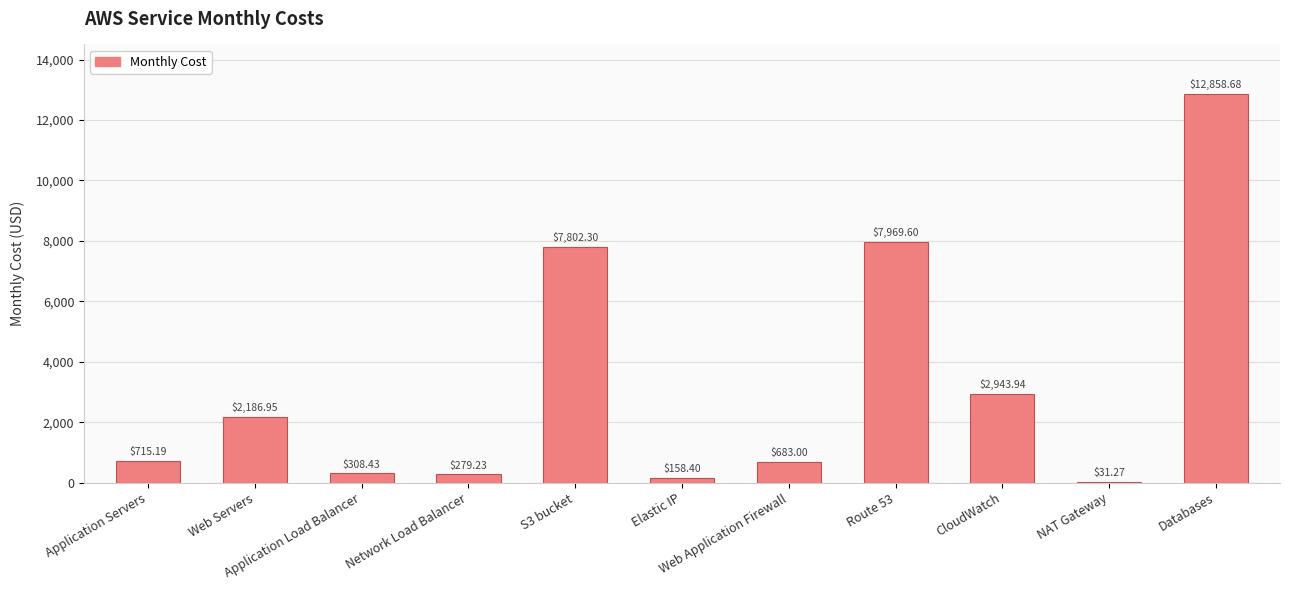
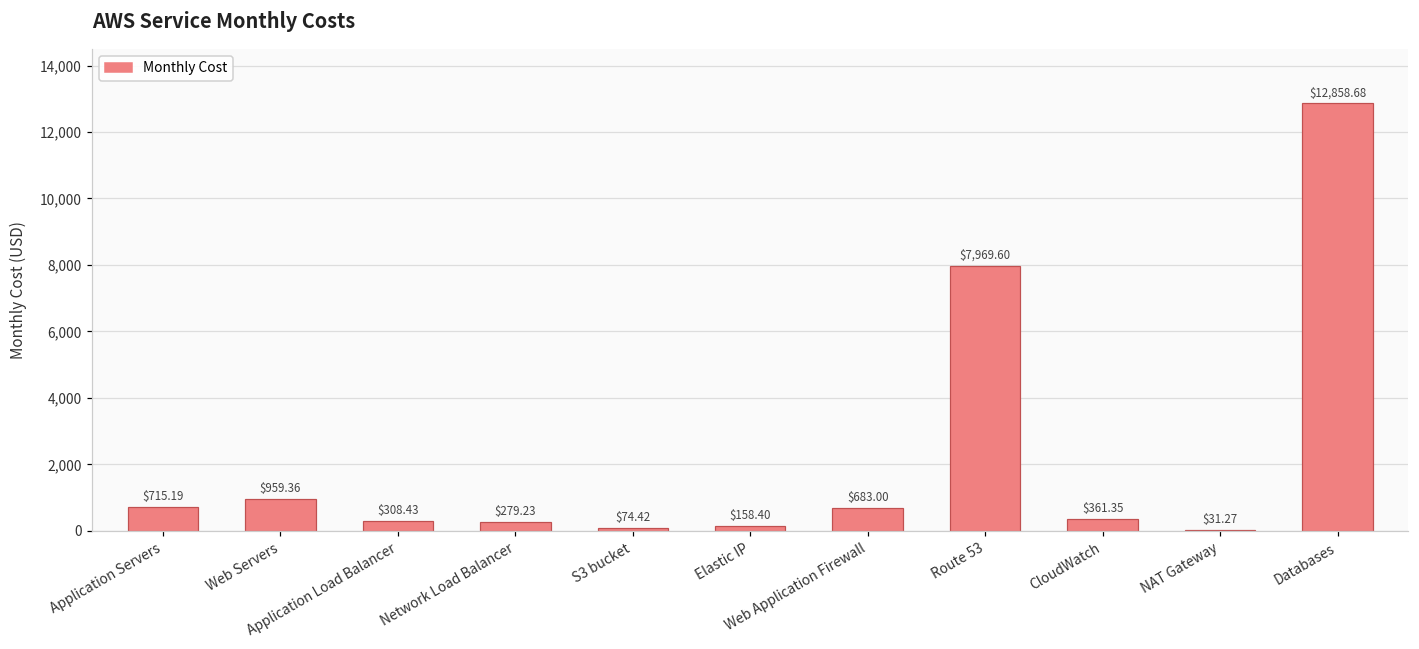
Web Servers: $2,186.95 -> $959.36
S3 bucket: $7,802.30 -> $74.42
CloudWatch: $2,943.94 -> $361.35
